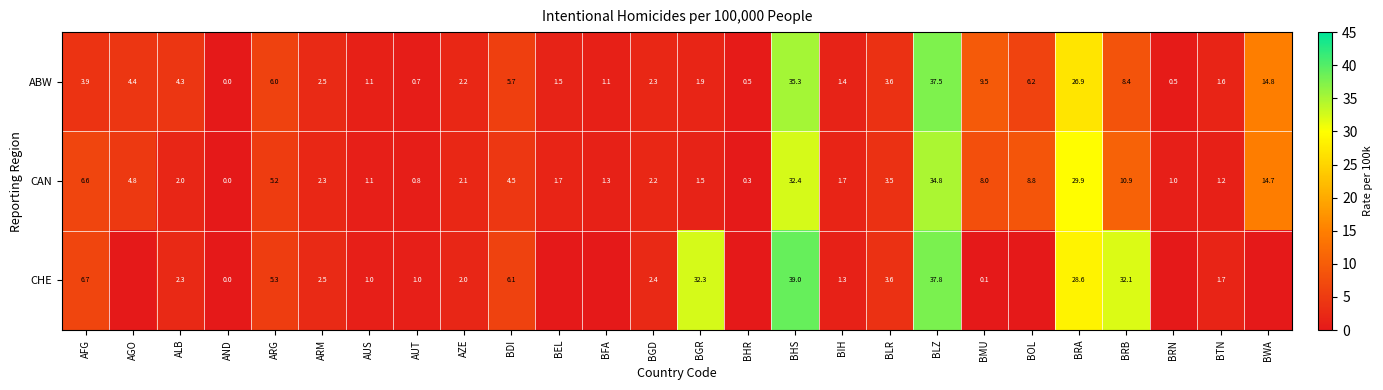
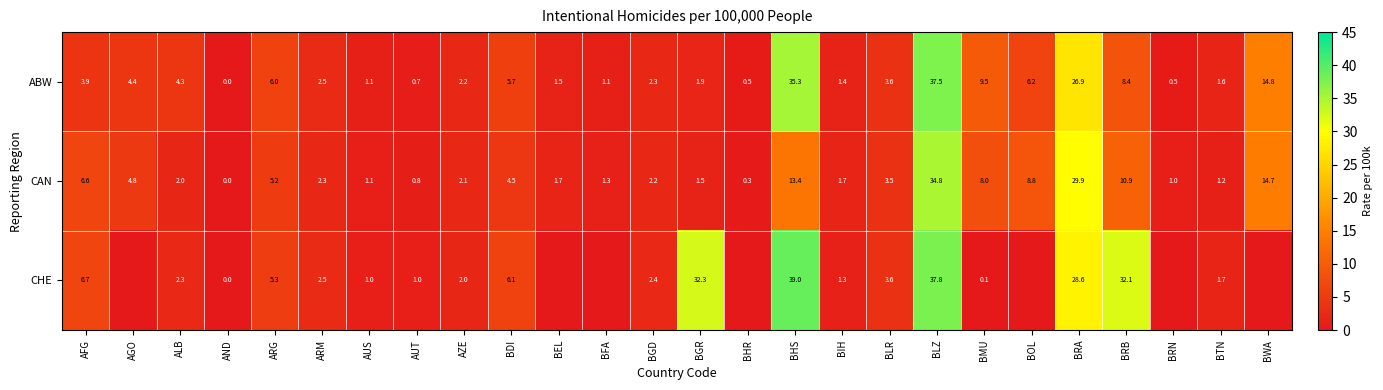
CAN, BHS: 32.4 -> 13.4
